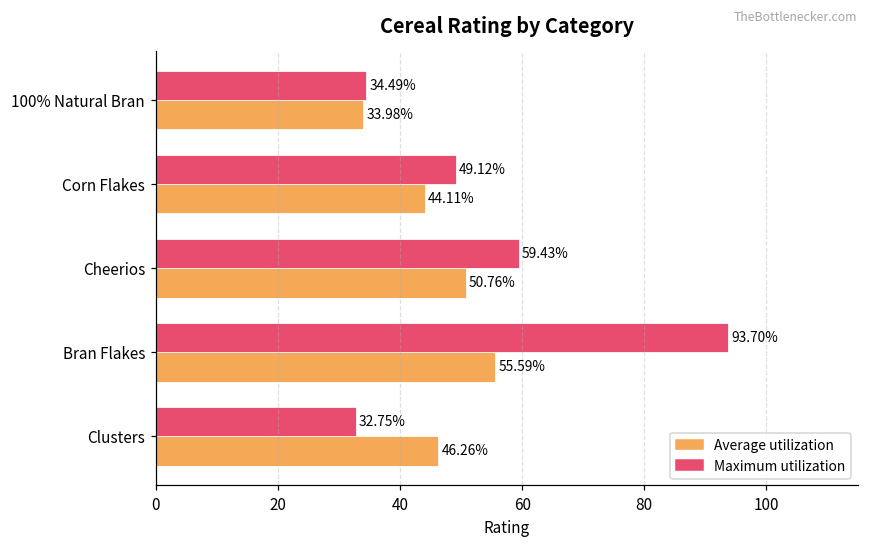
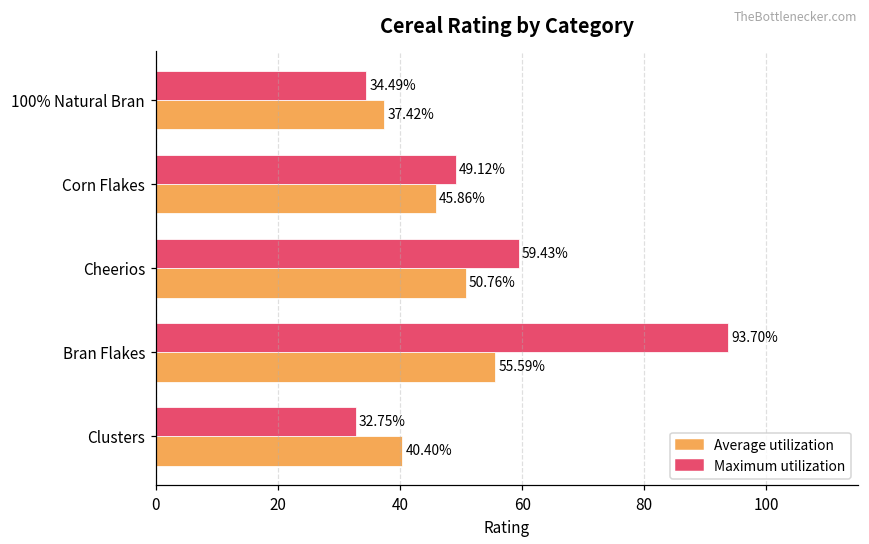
Average utilization, 100% Natural Bran: 33.98% -> 37.42%
Average utilization, Corn Flakes: 44.11% -> 45.86%
Average utilization, Clusters: 46.26% -> 40.40%
